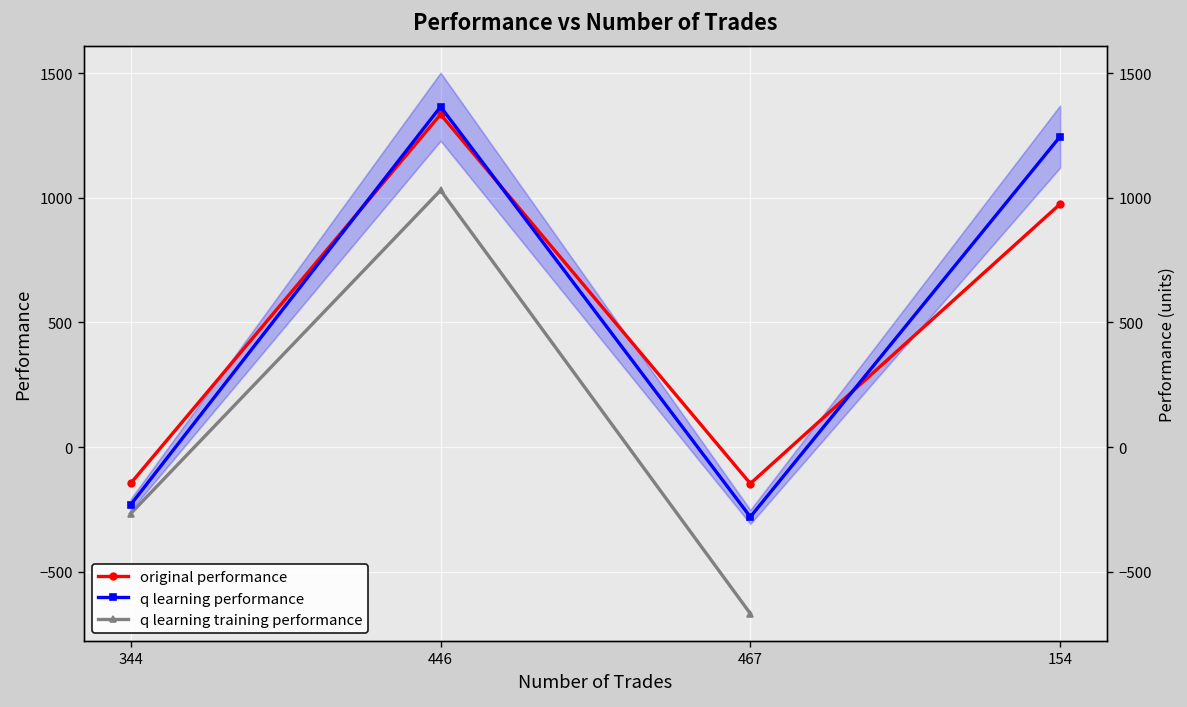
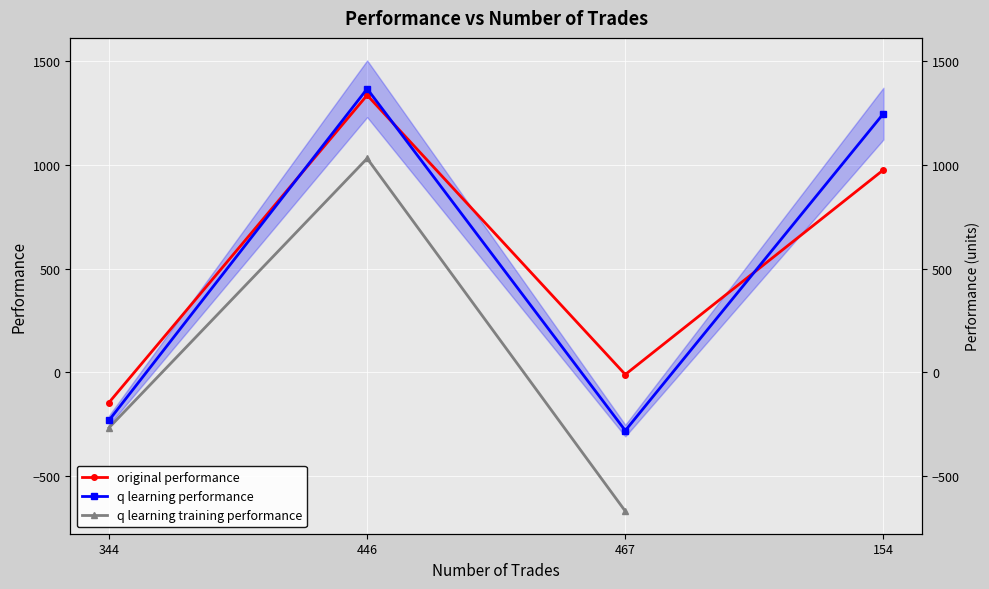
original performance, 467: -150 -> -10
